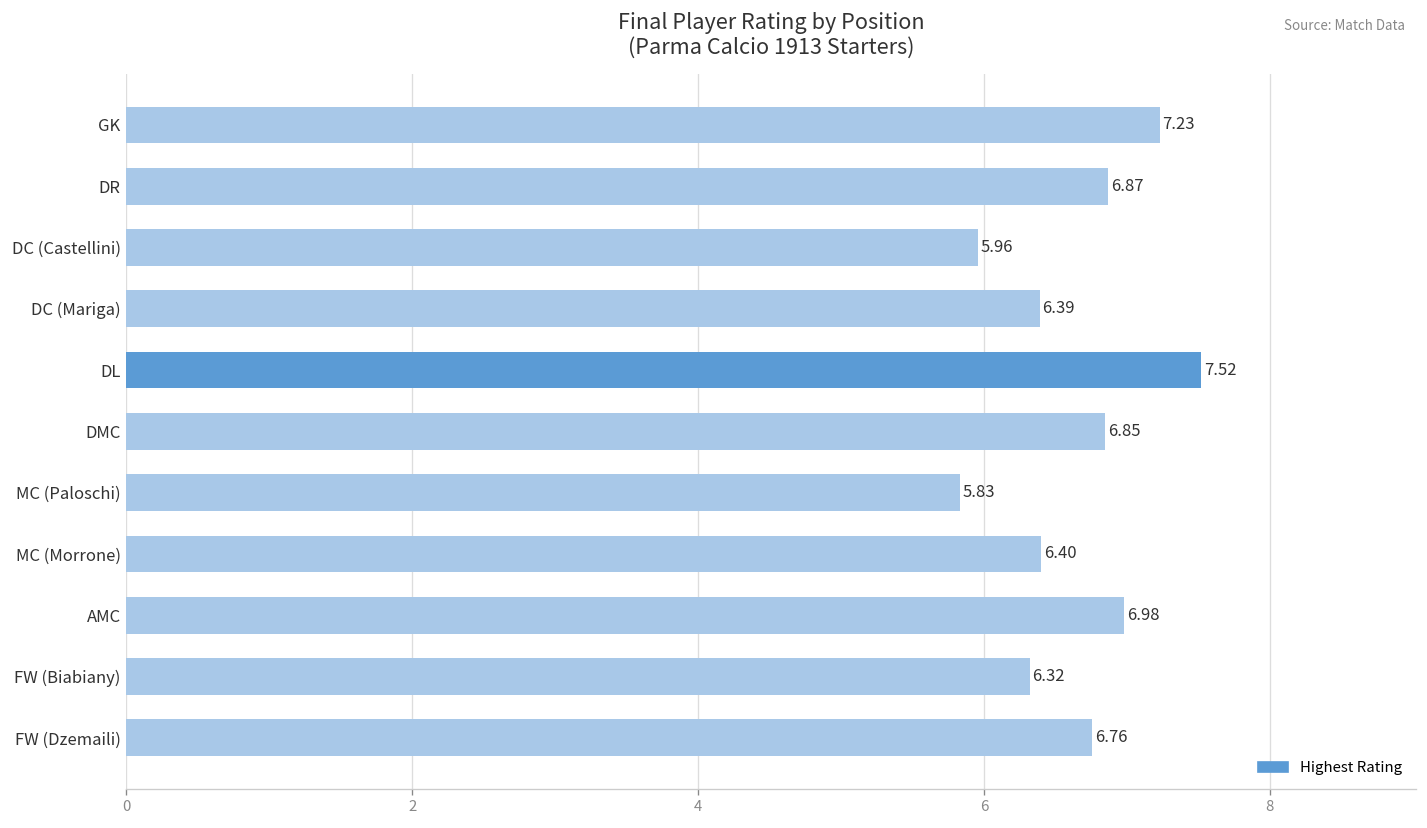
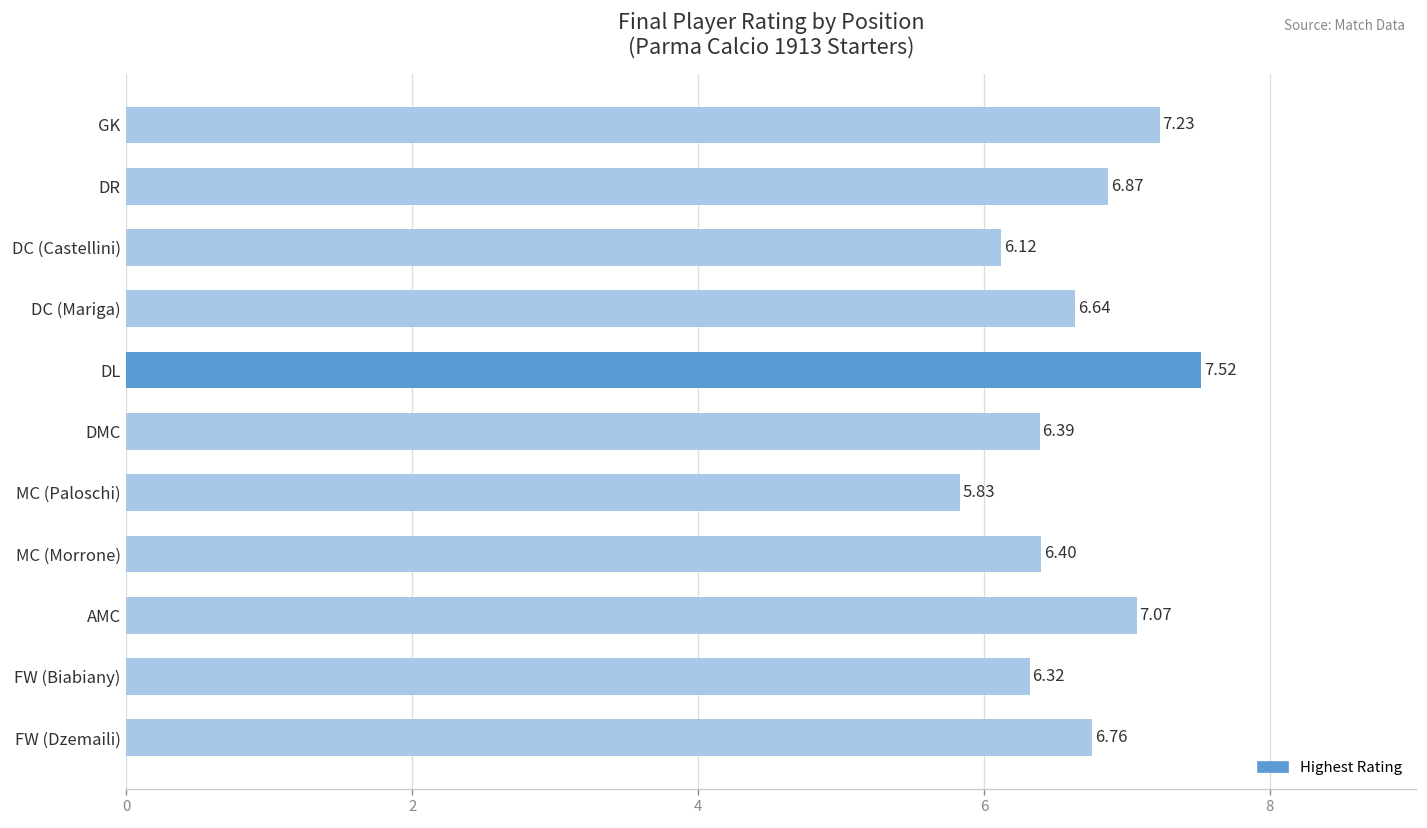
DC (Castellini): 5.96 -> 6.12
DC (Mariga): 6.39 -> 6.64
DMC: 6.85 -> 6.39
AMC: 6.98 -> 7.07
